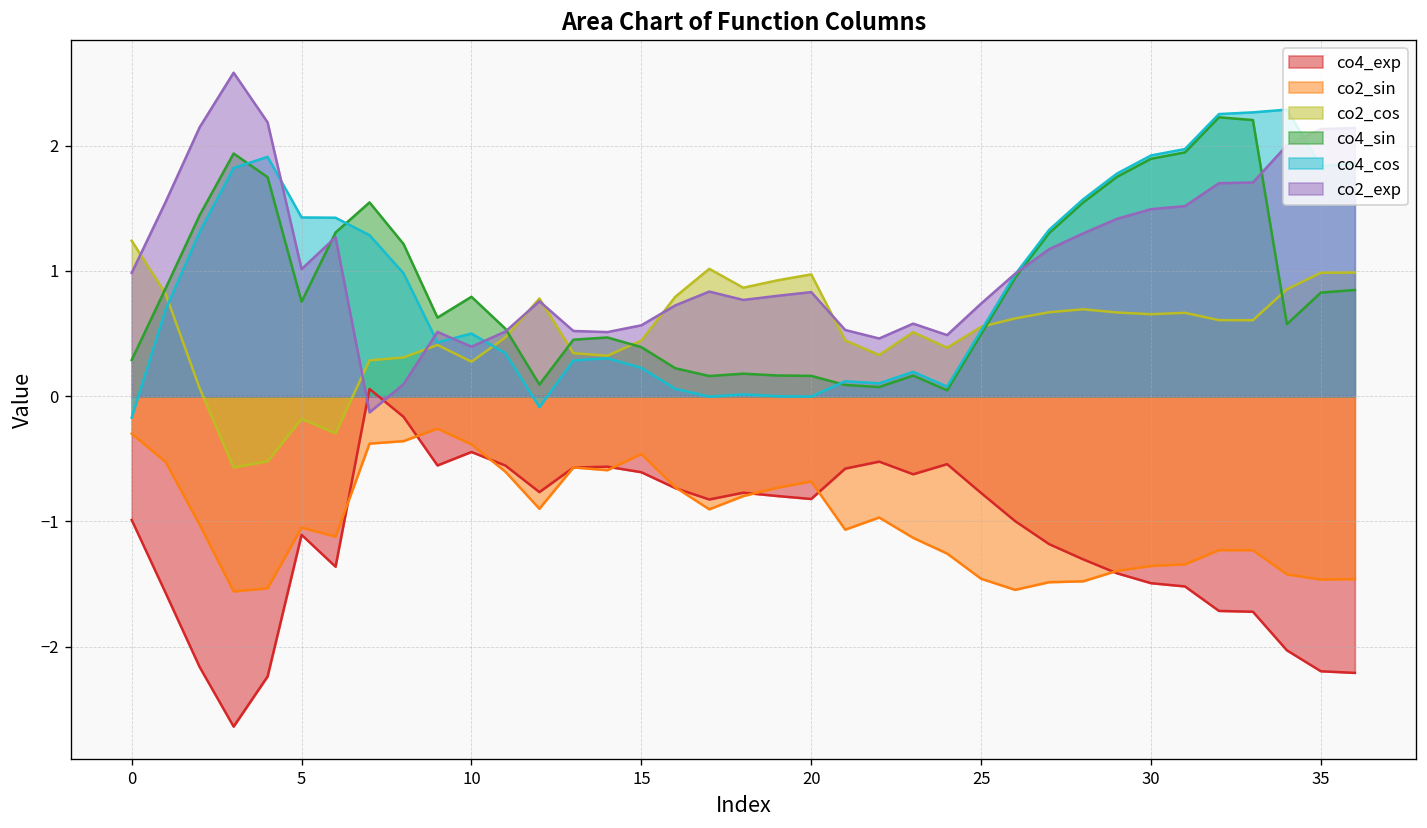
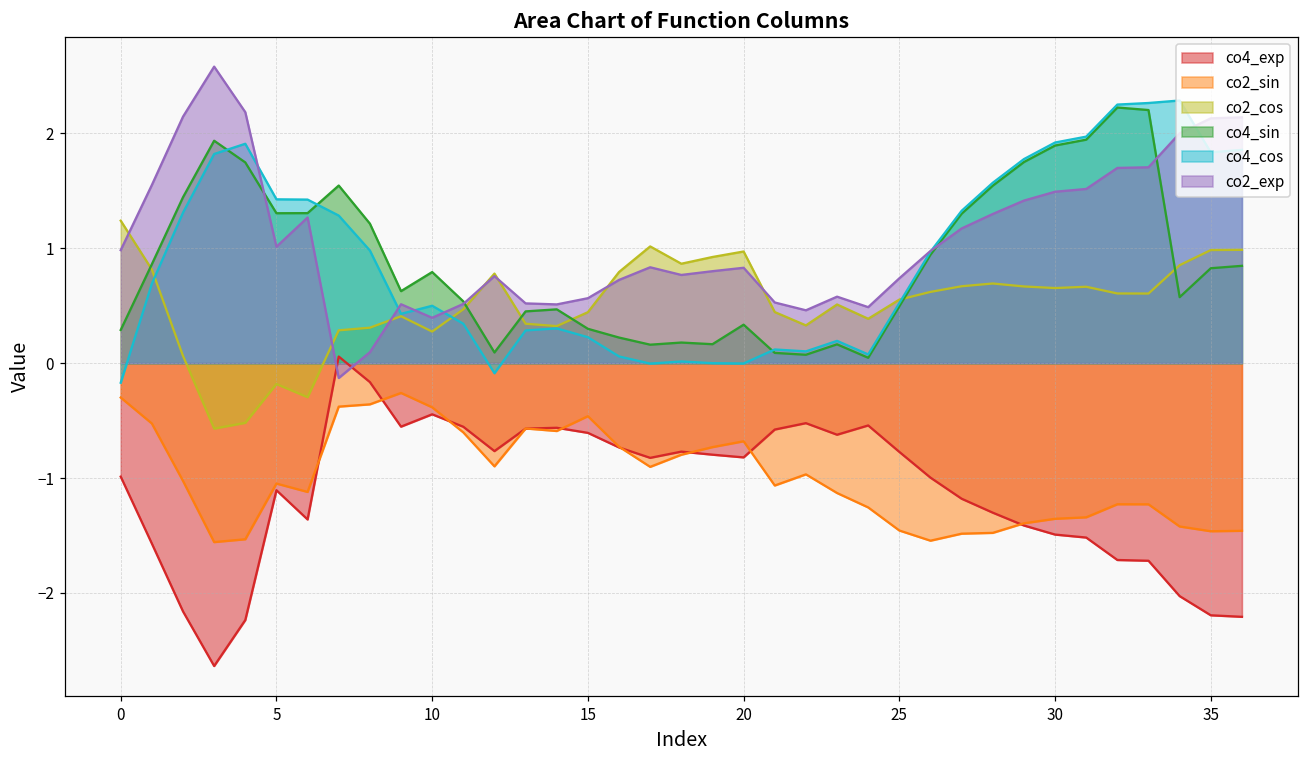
co4_sin, 5: 0.75 -> 1.31
co4_sin, 15: 0.39 -> 0.30
co4_sin, 20: 0.16 -> 0.34
